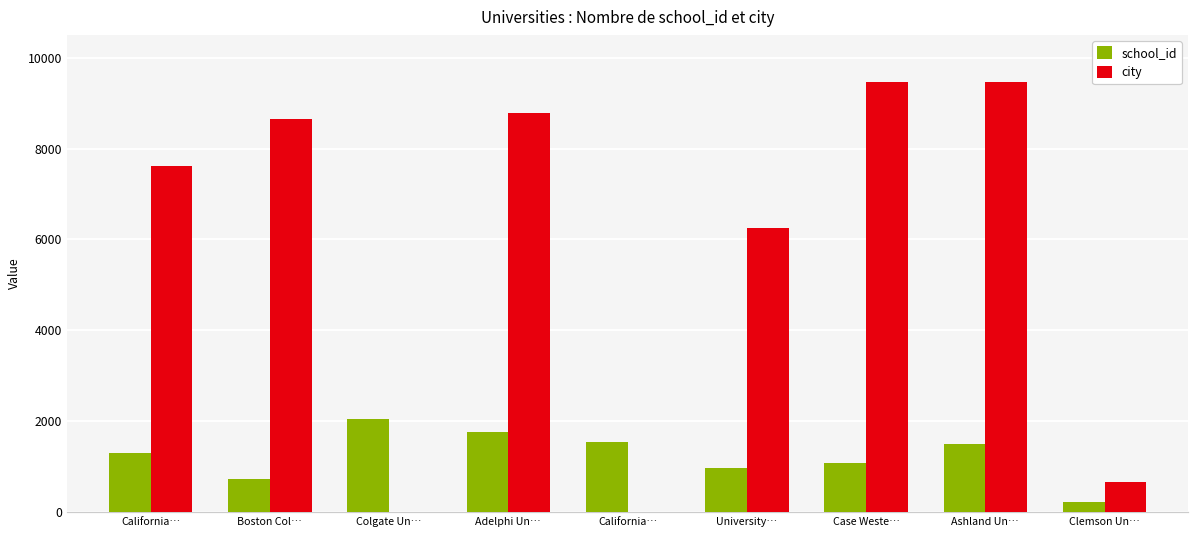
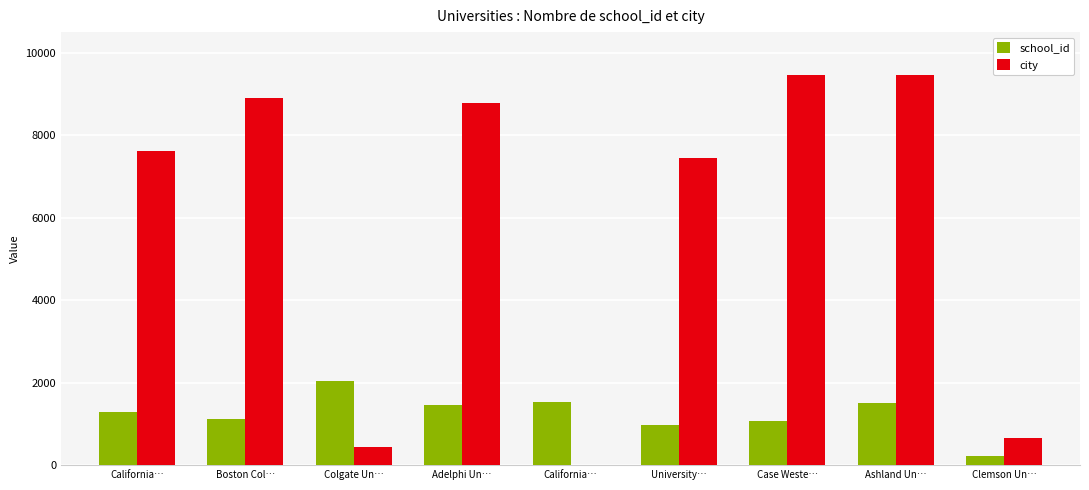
school_id, Boston Col…: 700 -> 1100
city, Boston Col…: 8600 -> 8900
city, Colgate Un…: 0 -> 400
school_id, Adelphi Un…: 1800 -> 1500
city, University…: 6200 -> 7400
